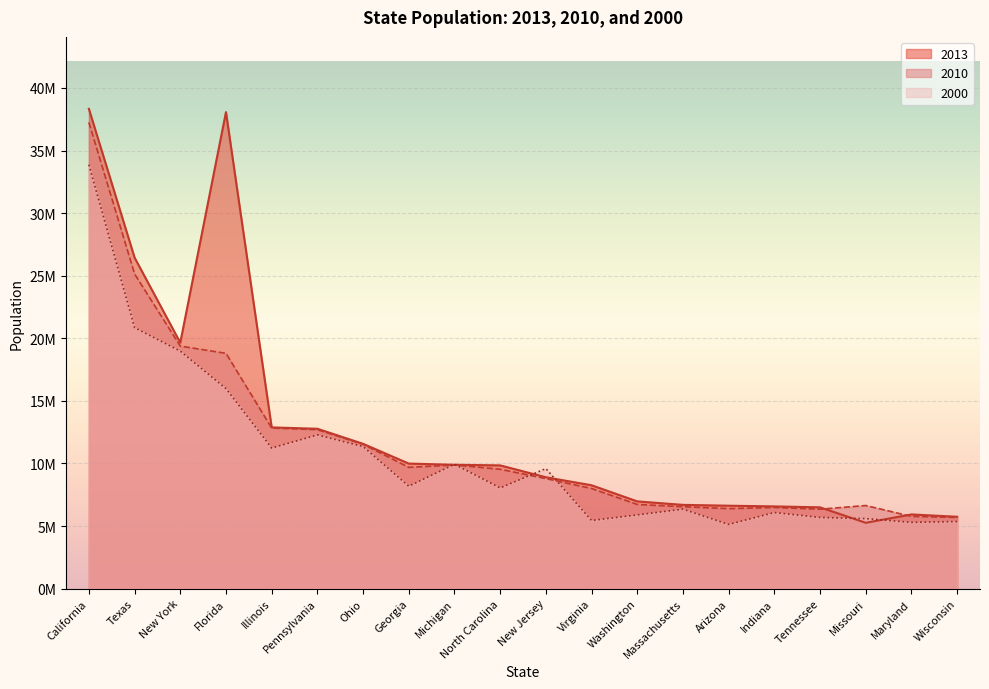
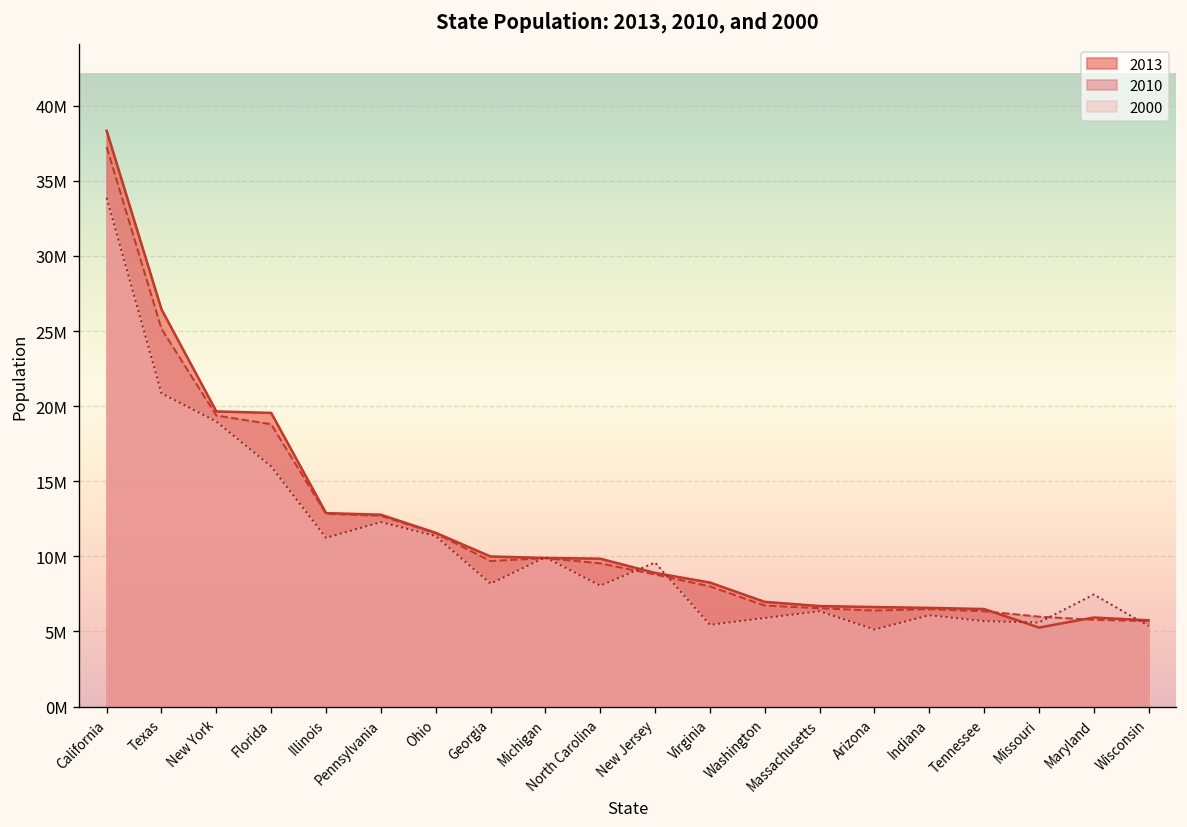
2013, Florida: 38100000 -> 19600000
2010, Missouri: 6600000 -> 6000000
2000, Maryland: 5300000 -> 7500000
